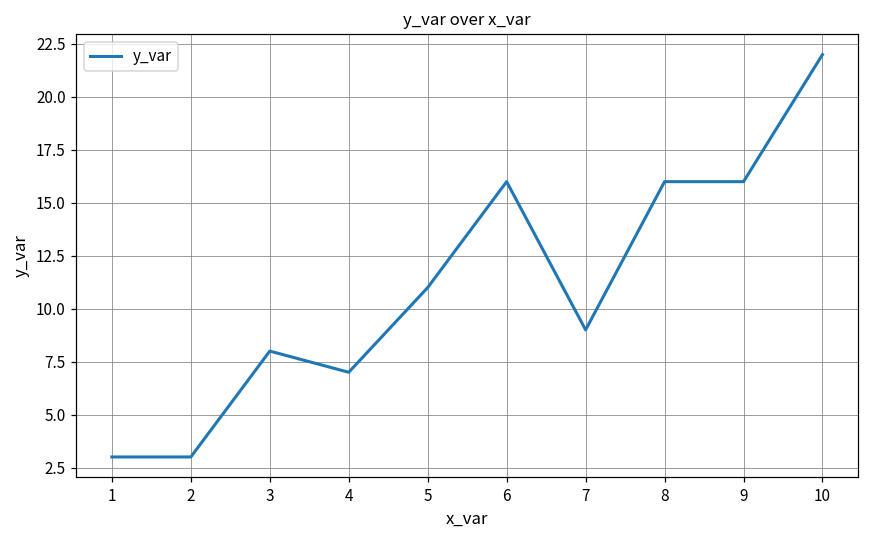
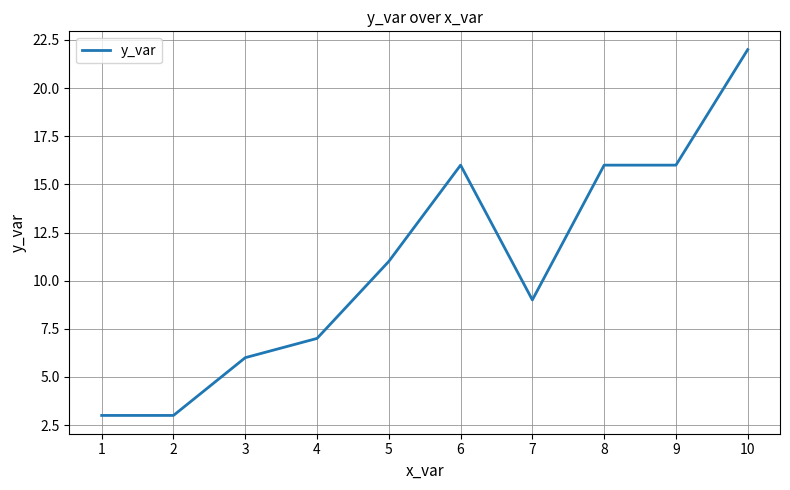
3: 8 -> 6
